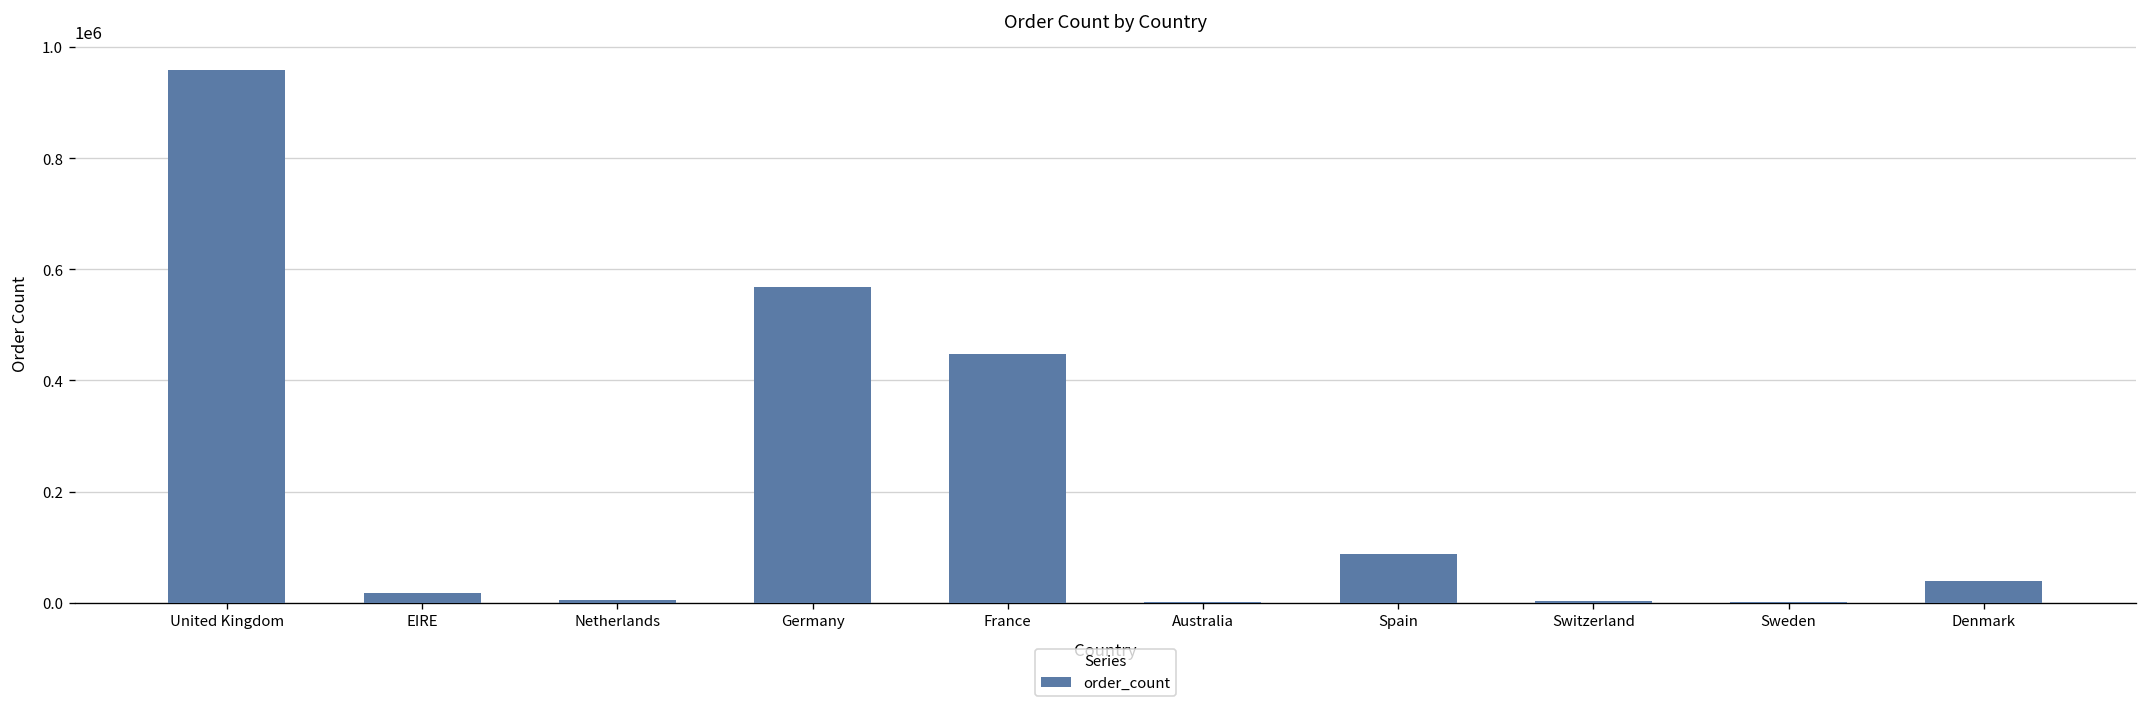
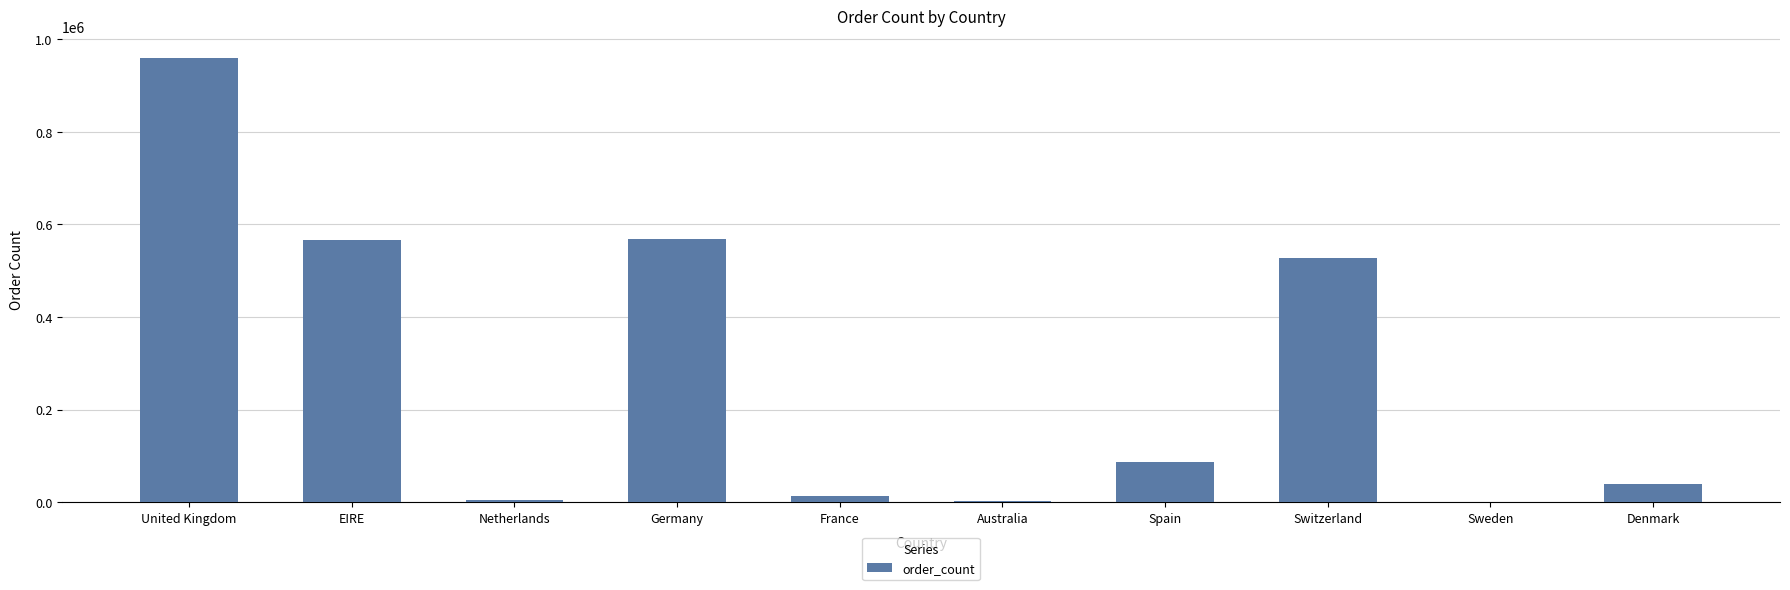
EIRE: 20000 -> 570000
France: 450000 -> 10000
Switzerland: 0 -> 530000
